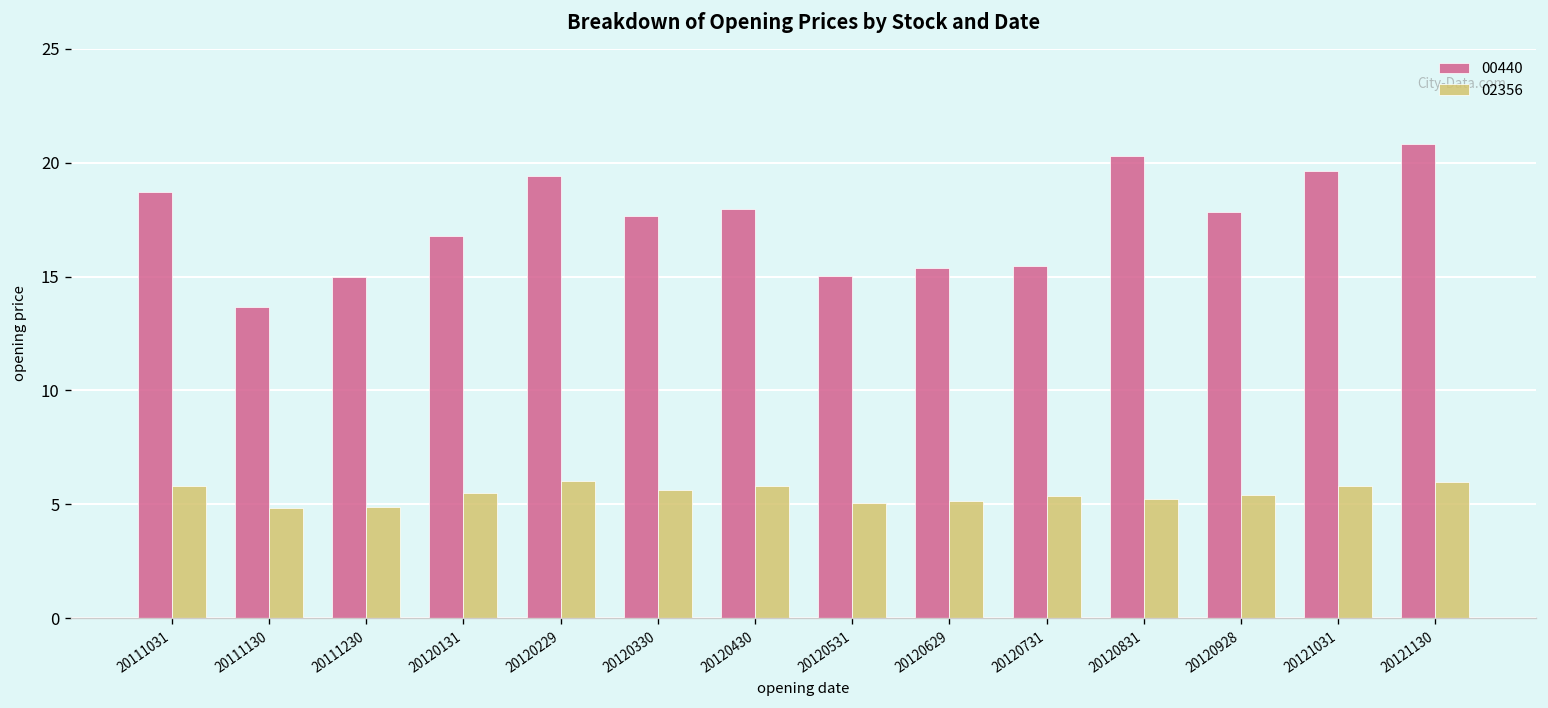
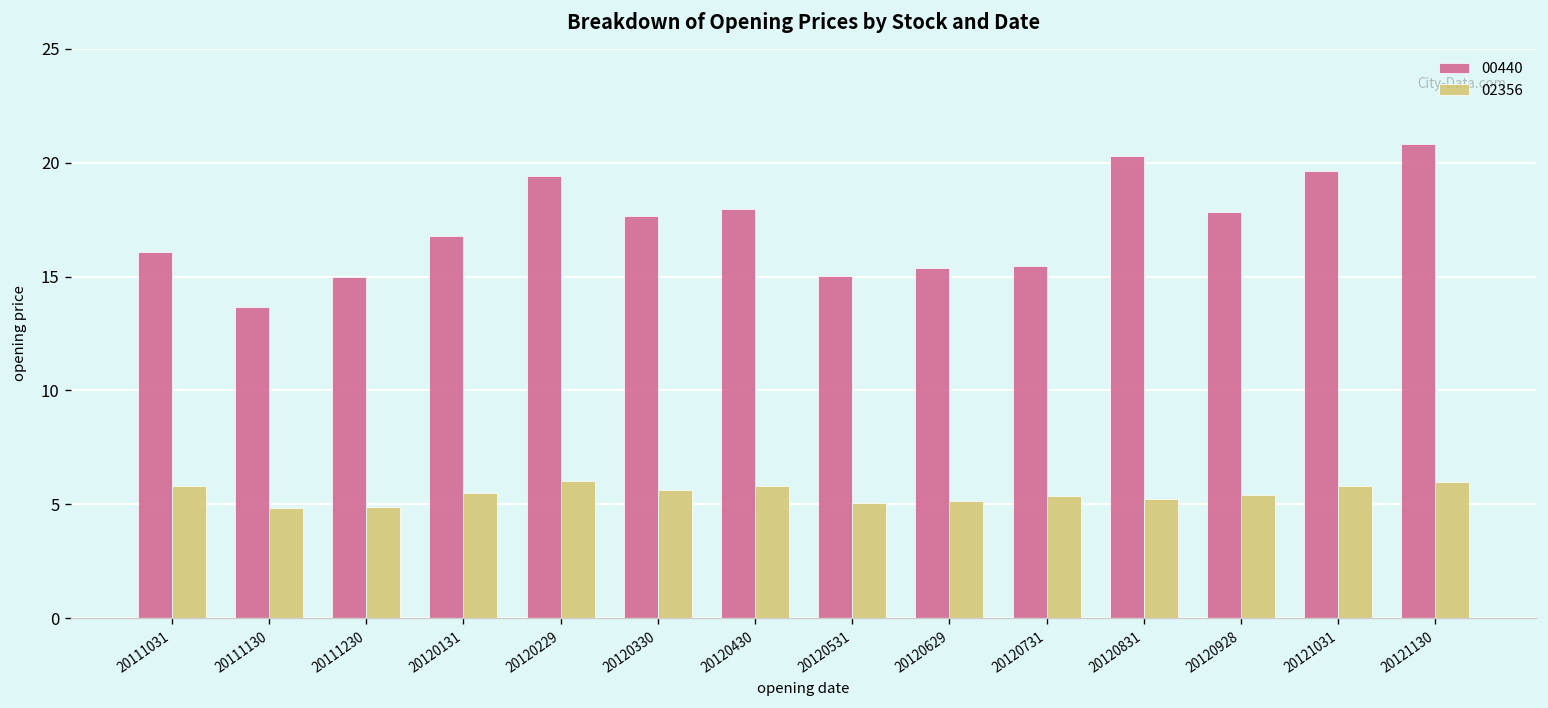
00440, 20111031: 18.7 -> 16.1
